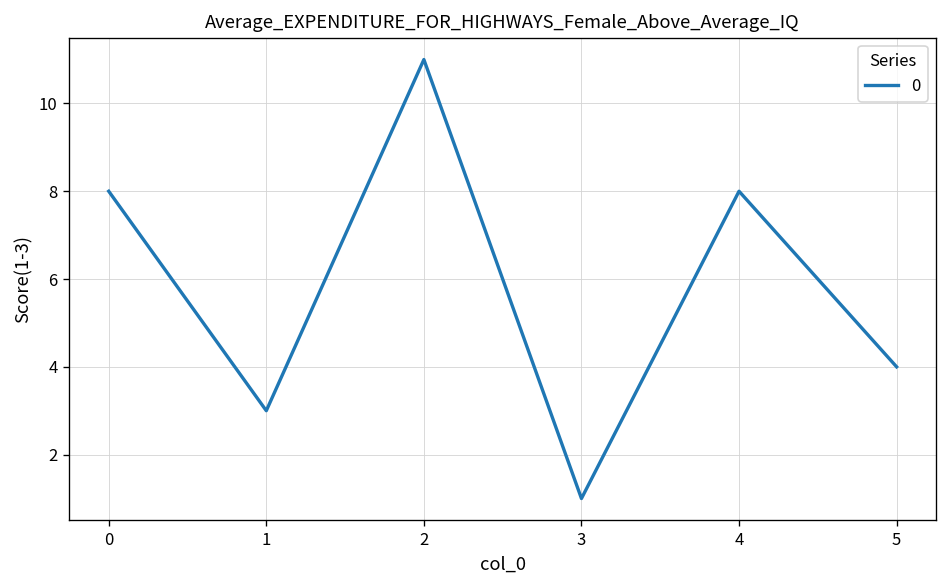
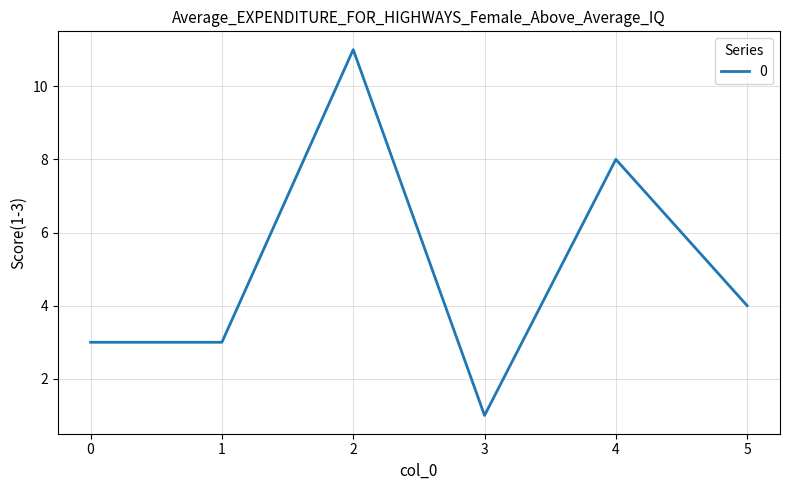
0: 8 -> 3
